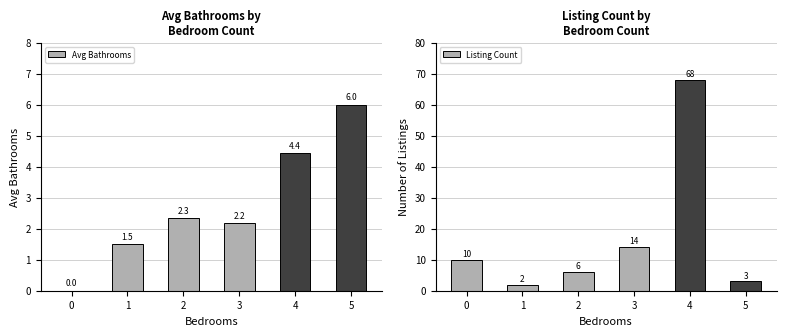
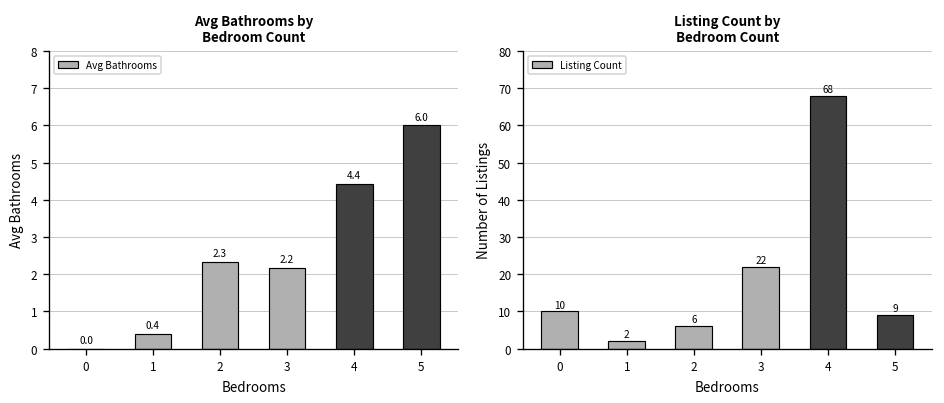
Avg Bathrooms by Bedroom Count, 1: 1.5 -> 0.4
Listing Count by Bedroom Count, 3: 14 -> 22
Listing Count by Bedroom Count, 5: 3 -> 9
